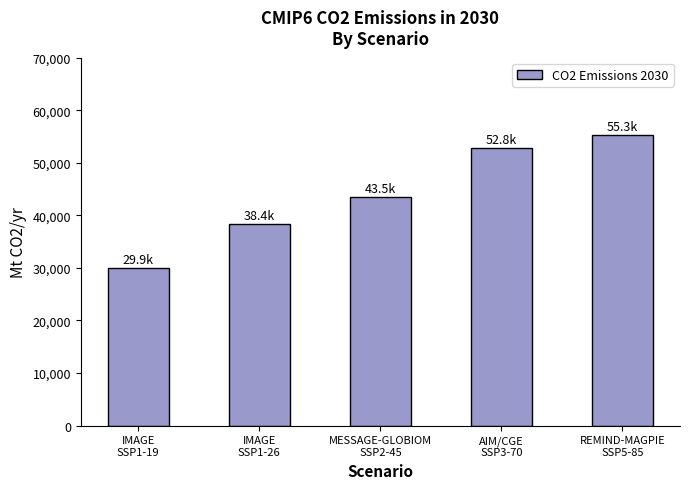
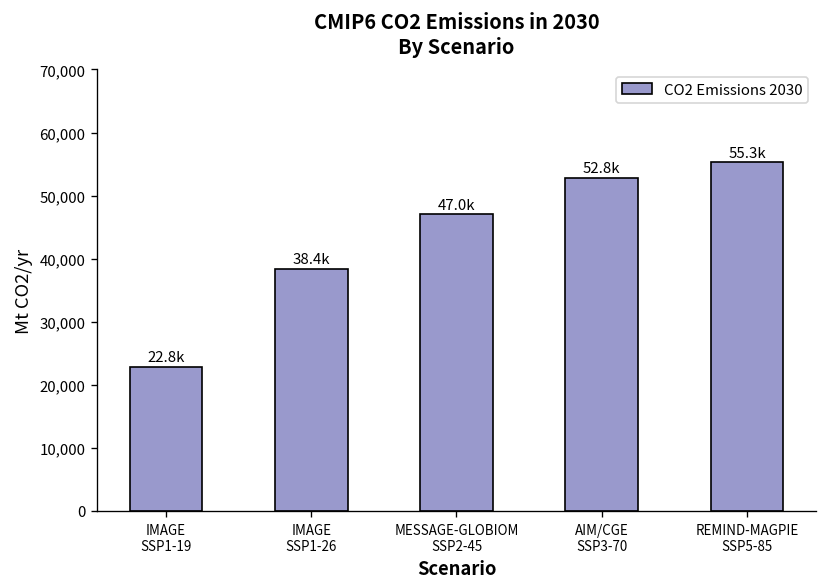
IMAGE SSP1-19: 29.9k -> 22.8k
MESSAGE-GLOBIOM SSP2-45: 43.5k -> 47.0k
